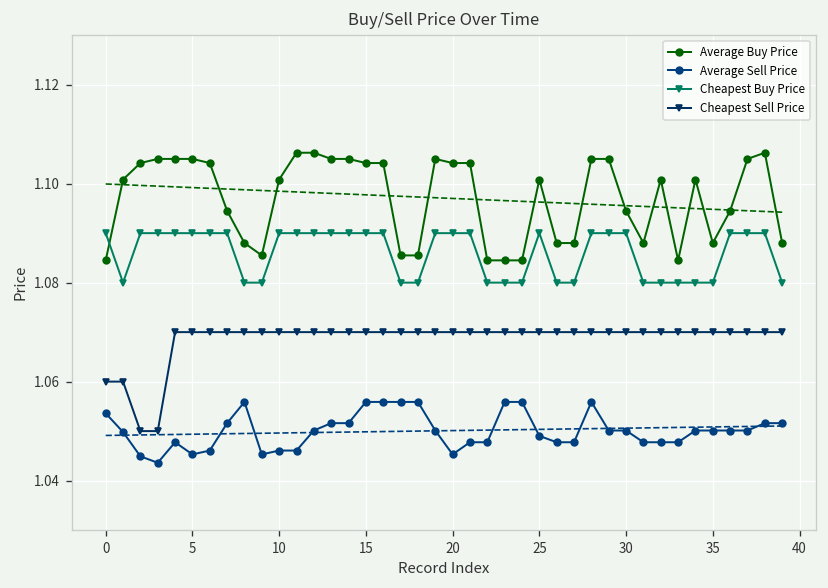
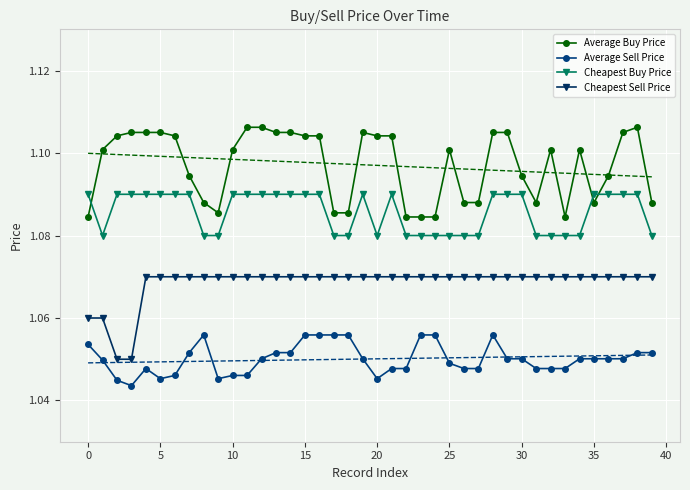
Cheapest Buy Price, 20: 1.09 -> 1.08
Cheapest Buy Price, 25: 1.09 -> 1.08
Cheapest Buy Price, 35: 1.08 -> 1.09
